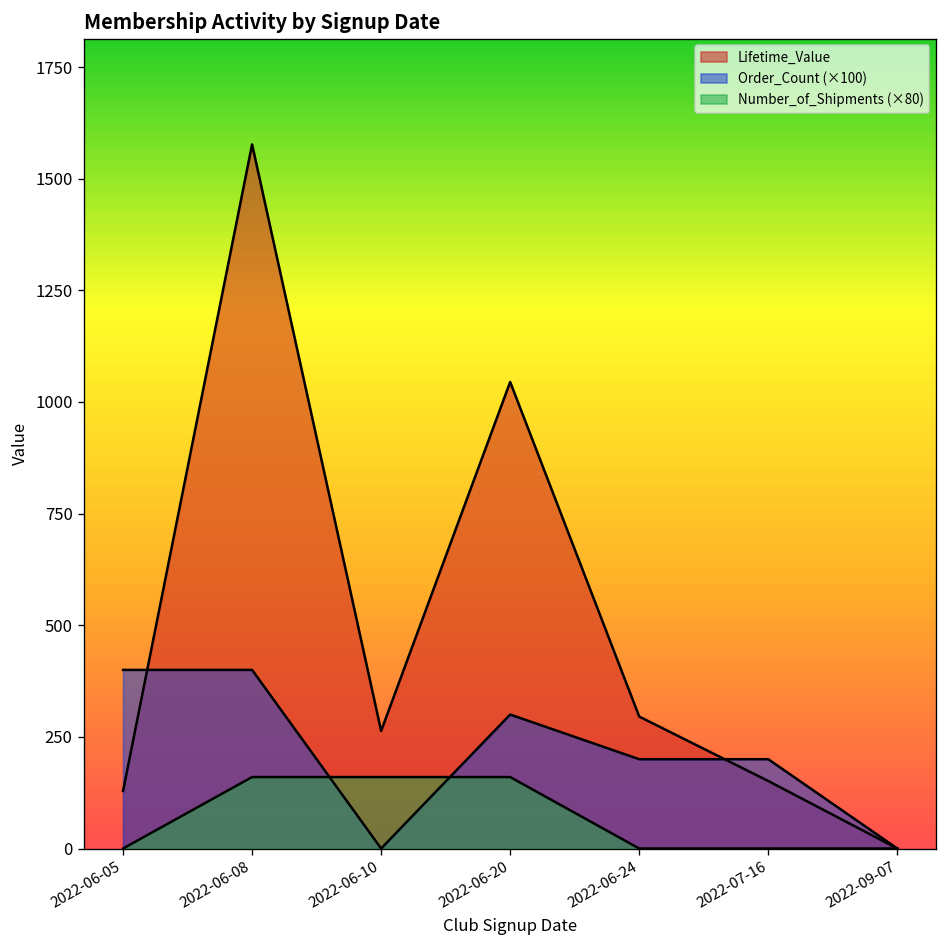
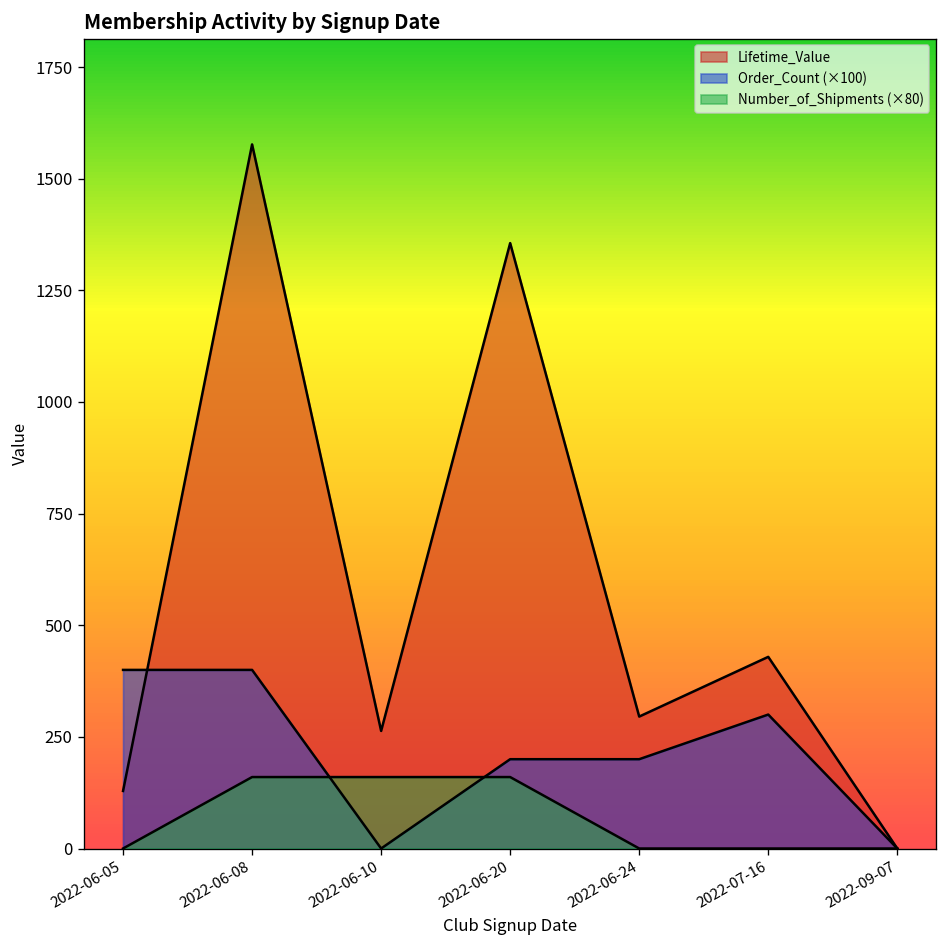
Lifetime_Value, 2022-06-20: 1040 -> 1360
Order_Count (×100), 2022-06-20: 300 -> 200
Lifetime_Value, 2022-07-16: 150 -> 430
Order_Count (×100), 2022-07-16: 200 -> 300
